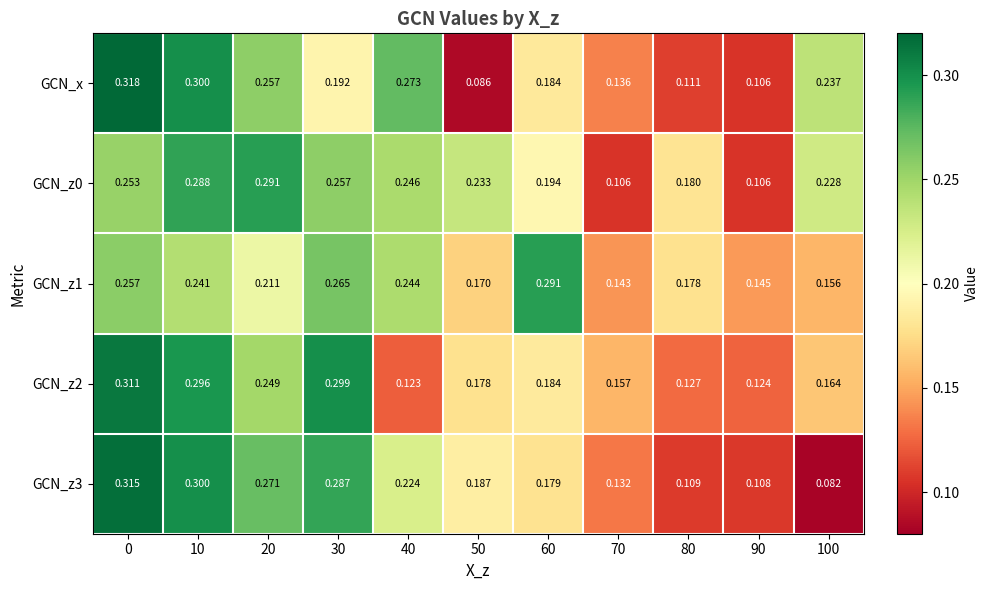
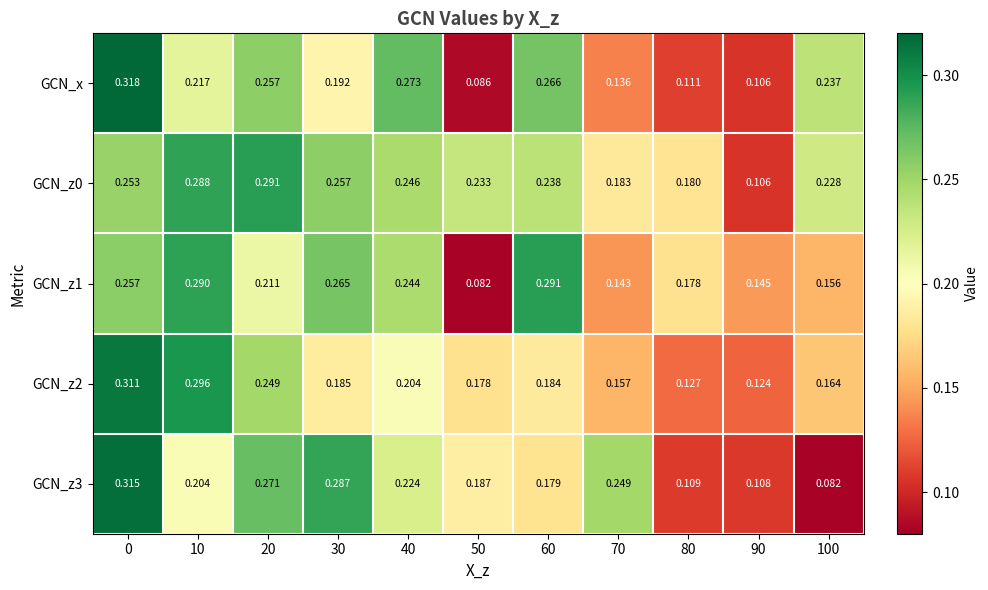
GCN_x, 10: 0.300 -> 0.217
GCN_x, 60: 0.184 -> 0.266
GCN_z0, 60: 0.194 -> 0.238
GCN_z0, 70: 0.106 -> 0.183
GCN_z1, 10: 0.241 -> 0.290
GCN_z1, 50: 0.170 -> 0.082
GCN_z2, 30: 0.299 -> 0.185
GCN_z2, 40: 0.123 -> 0.204
GCN_z3, 10: 0.300 -> 0.204
GCN_z3, 70: 0.132 -> 0.249
